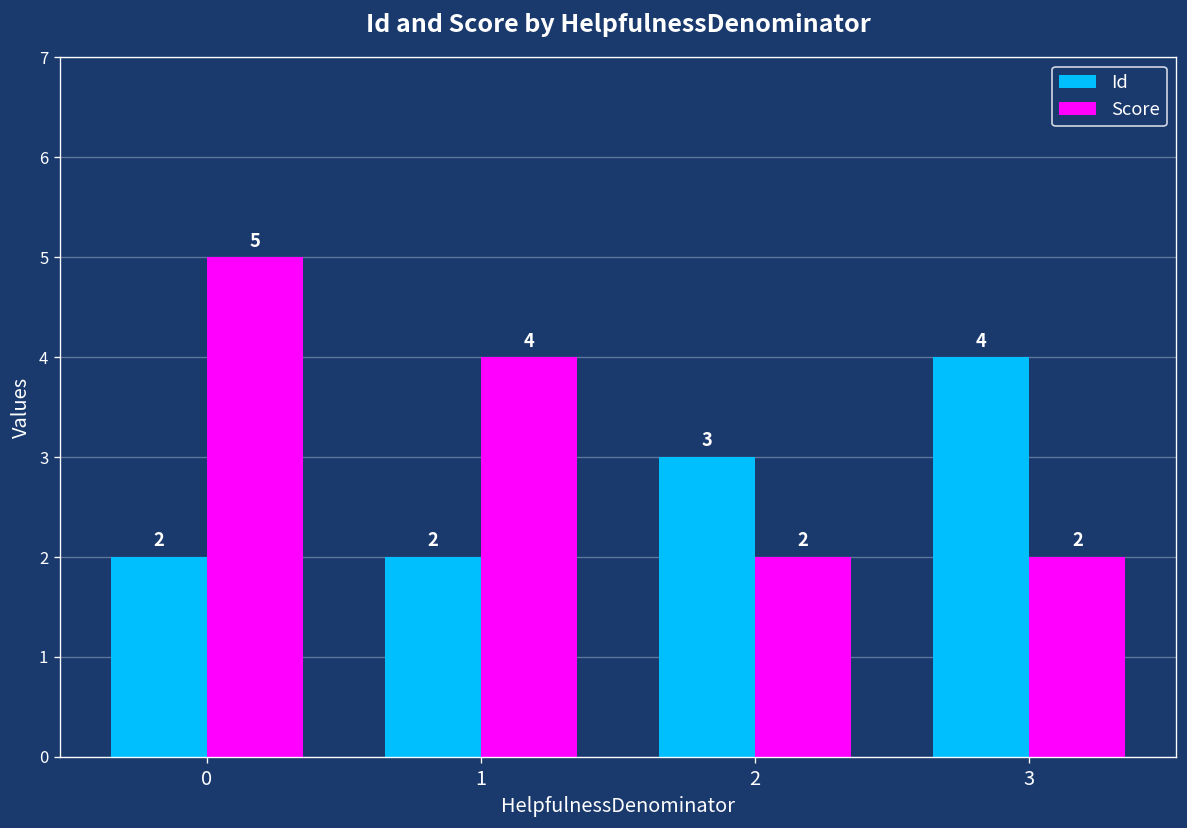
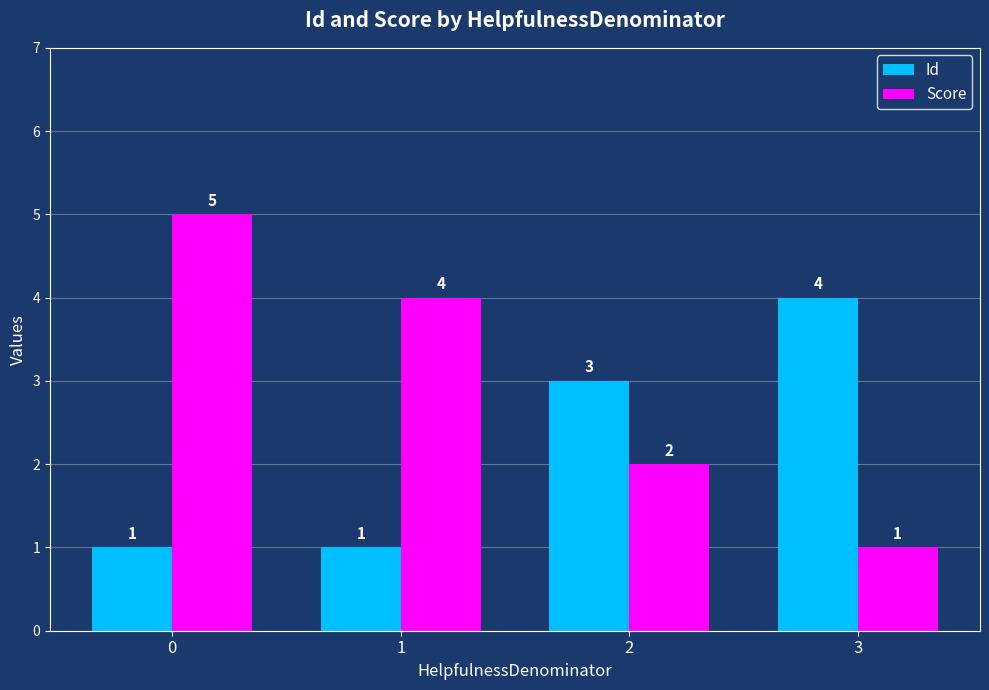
Id, 0: 2 -> 1
Id, 1: 2 -> 1
Score, 3: 2 -> 1
